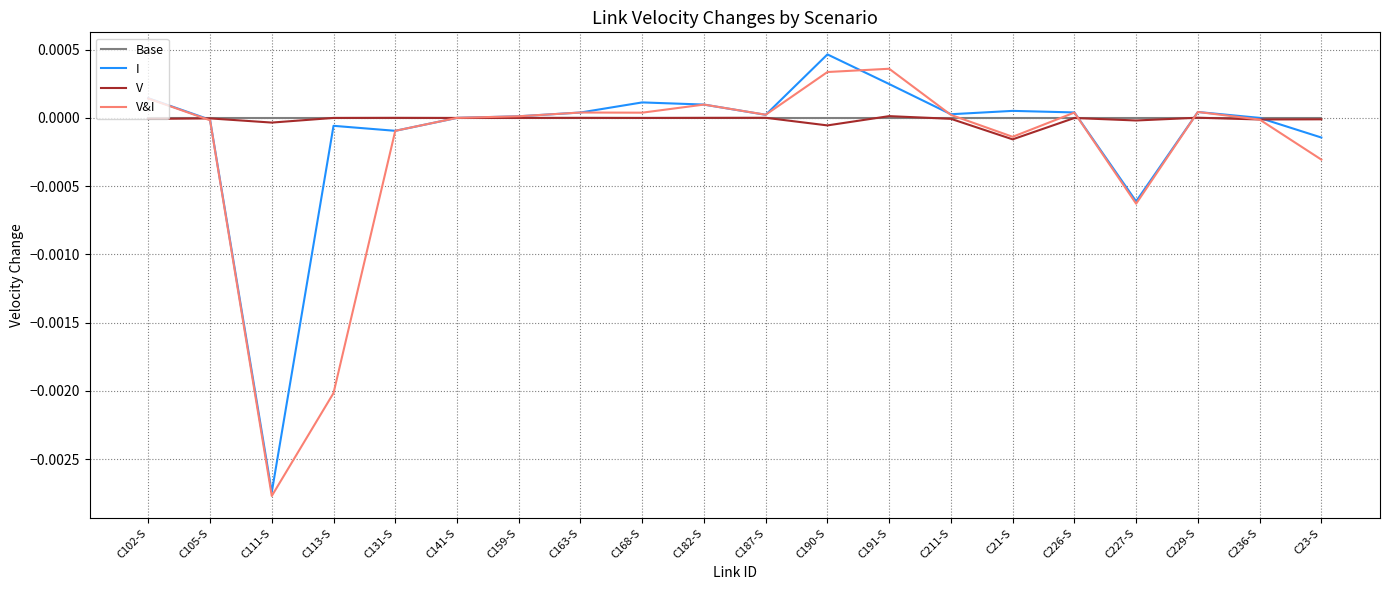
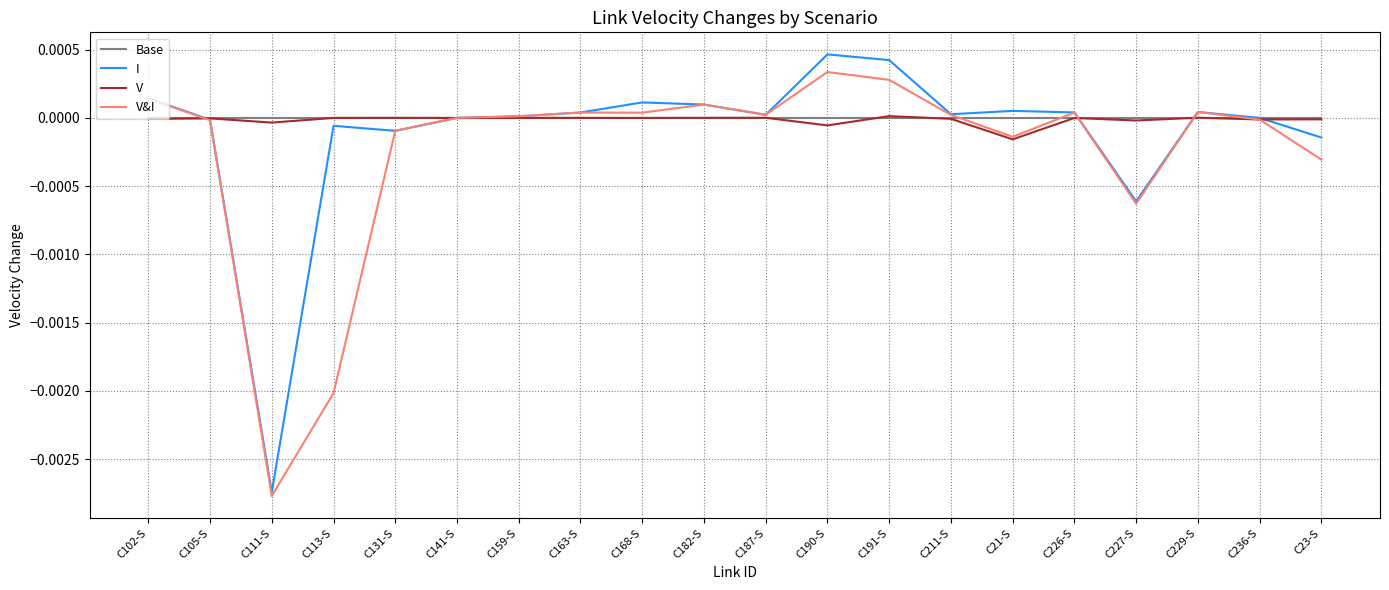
I, C191-S: 0.00025 -> 0.00042
V&I, C191-S: 0.00036 -> 0.00028
